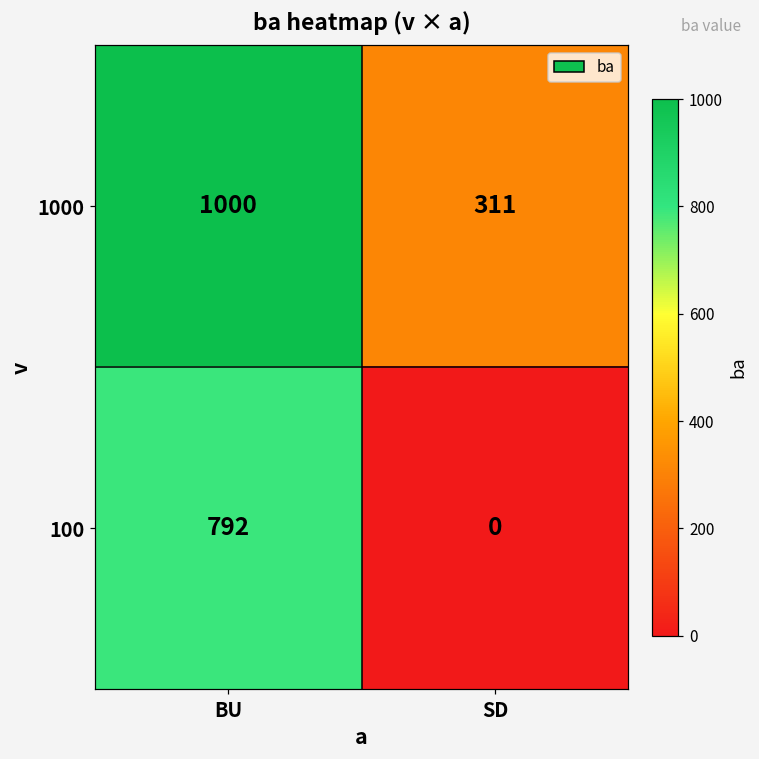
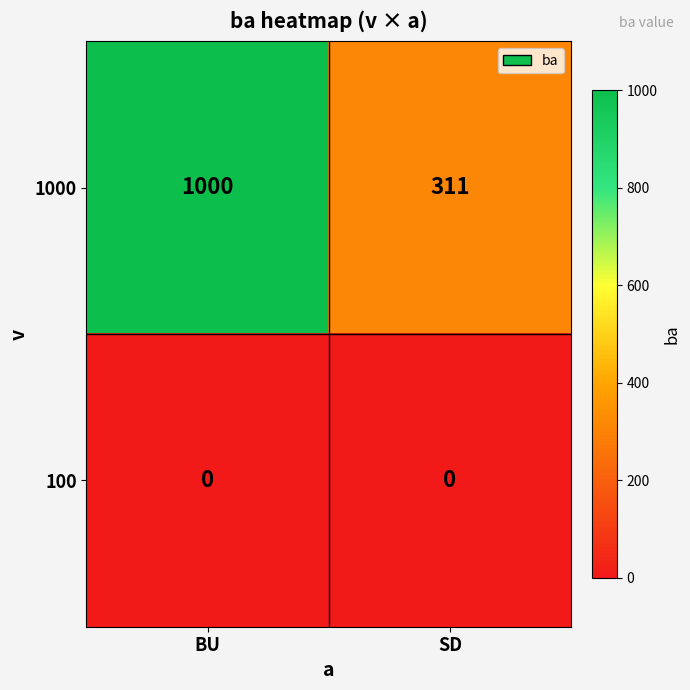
100, BU: 792 -> 0
